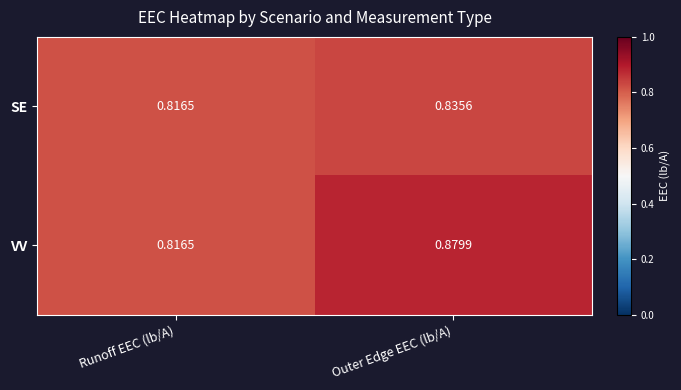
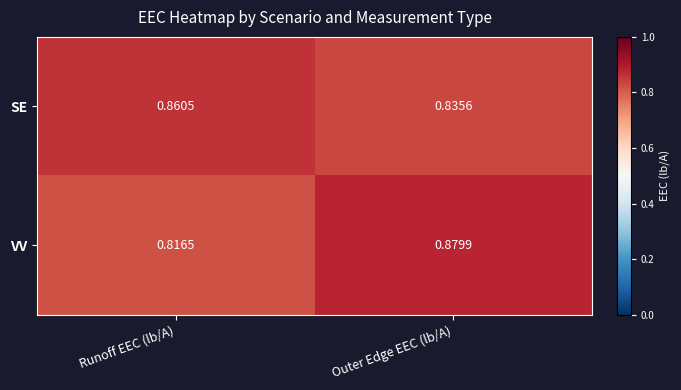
SE, Runoff EEC (lb/A): 0.8165 -> 0.8605
